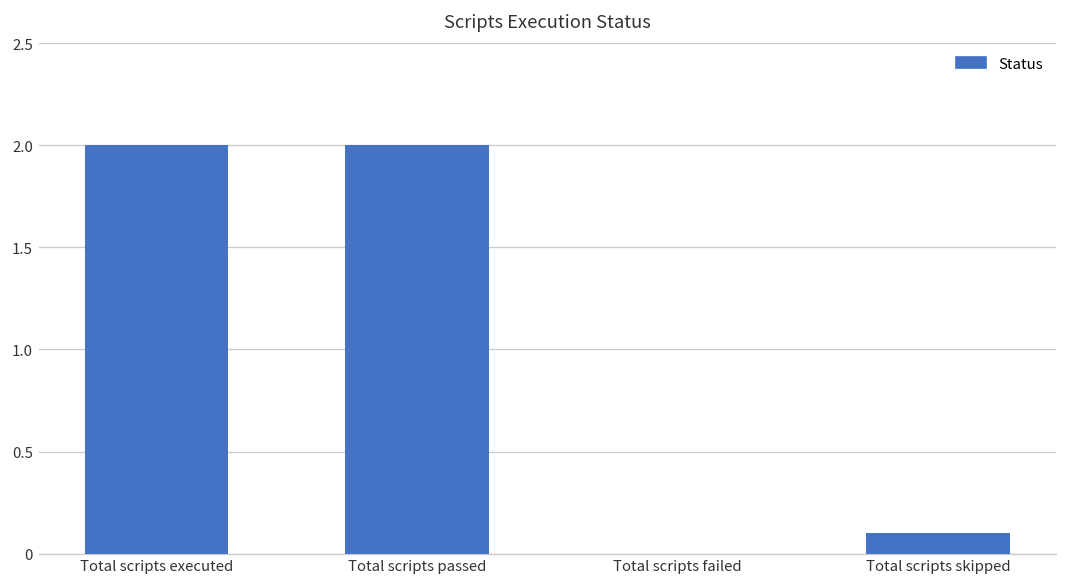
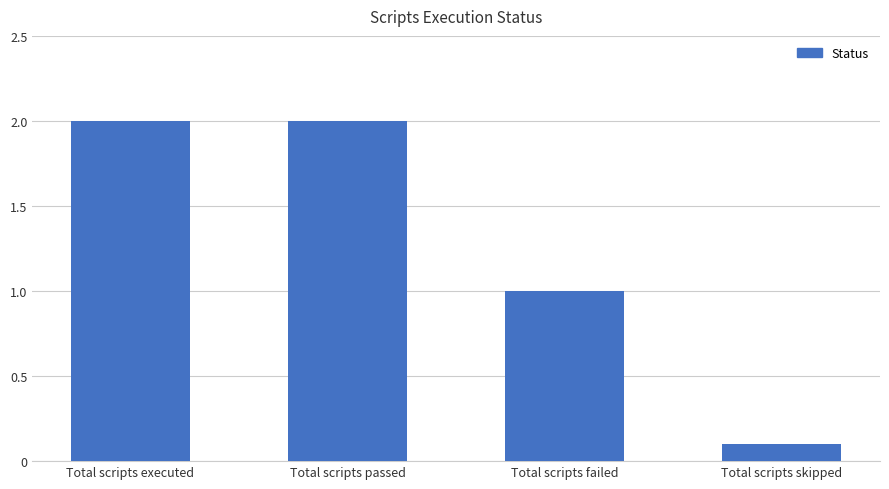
Total scripts failed: 0 -> 1
